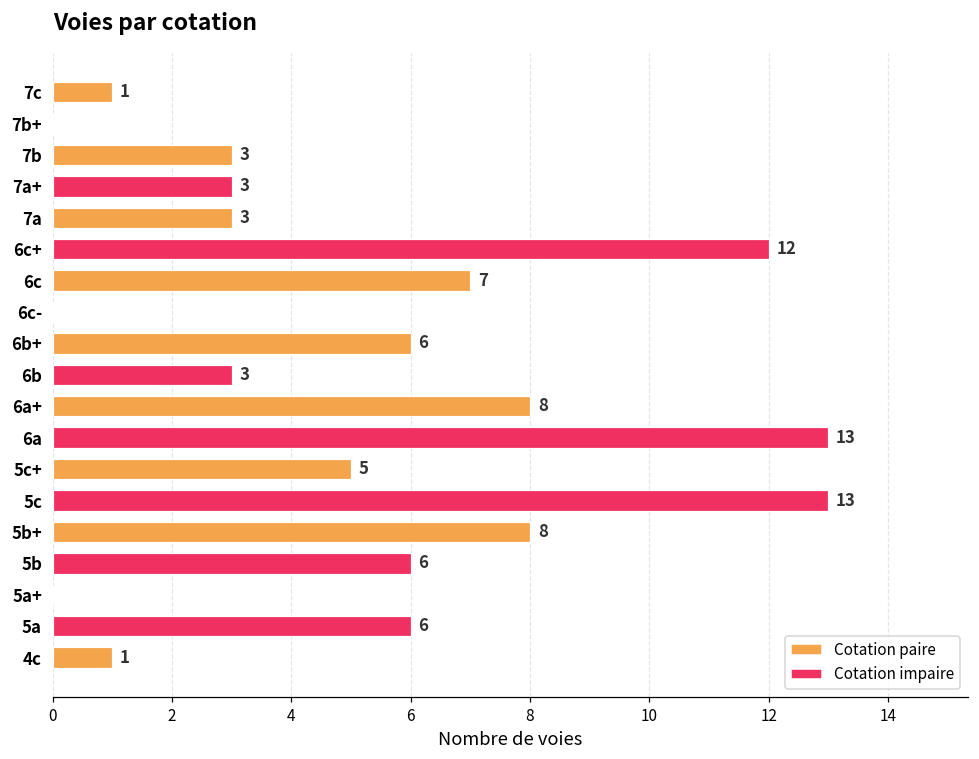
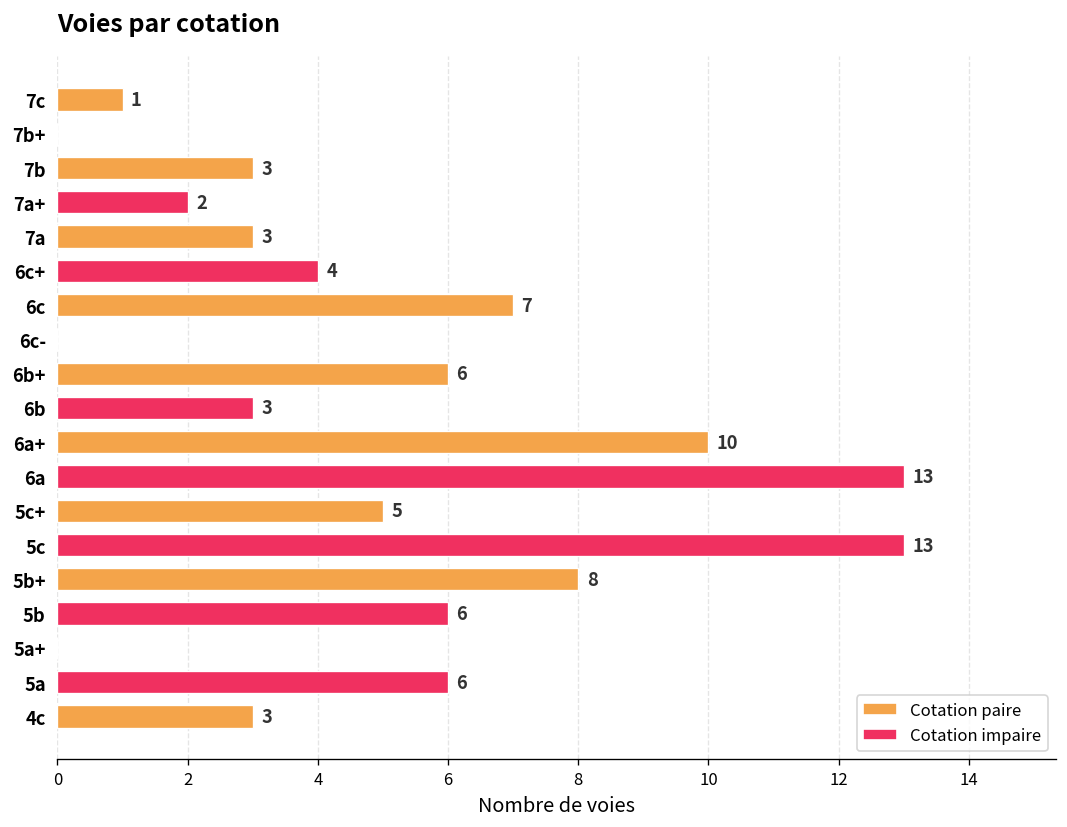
7a+: 3 -> 2
6c+: 12 -> 4
6a+: 8 -> 10
4c: 1 -> 3
